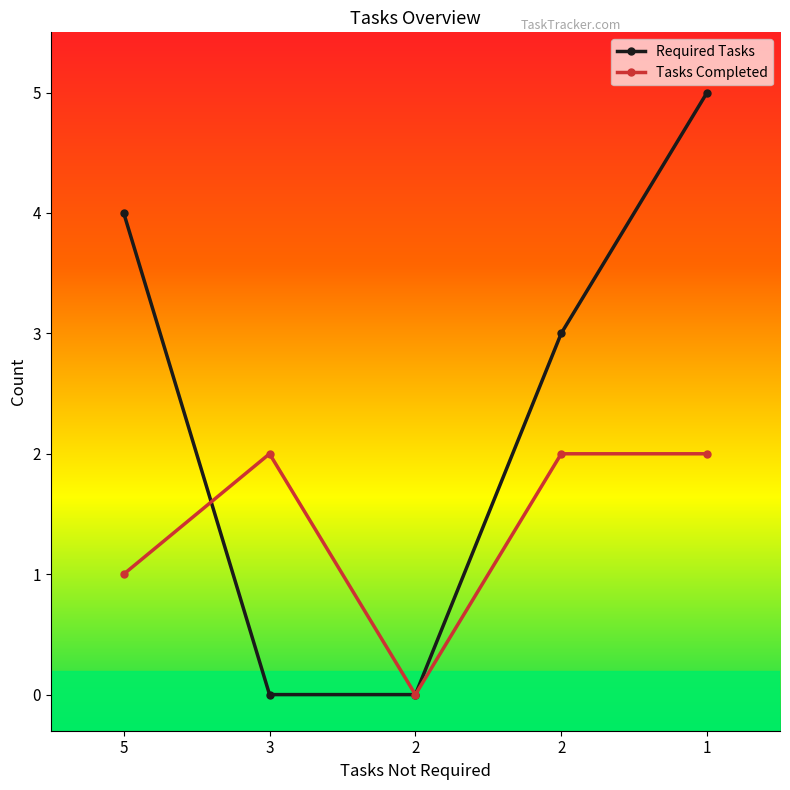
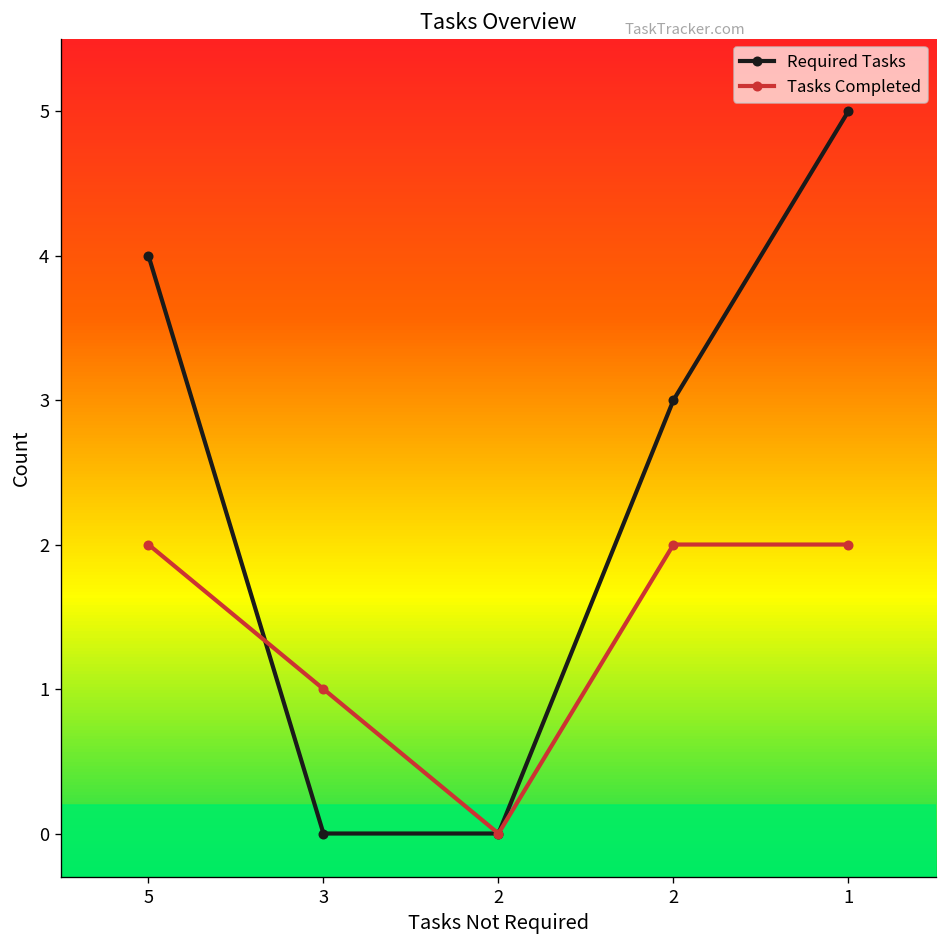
Tasks Completed, 5: 1 -> 2
Tasks Completed, 3: 2 -> 1
